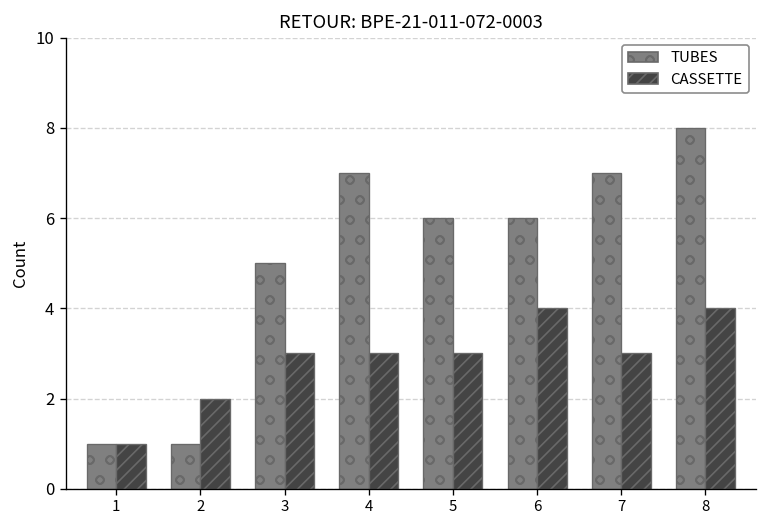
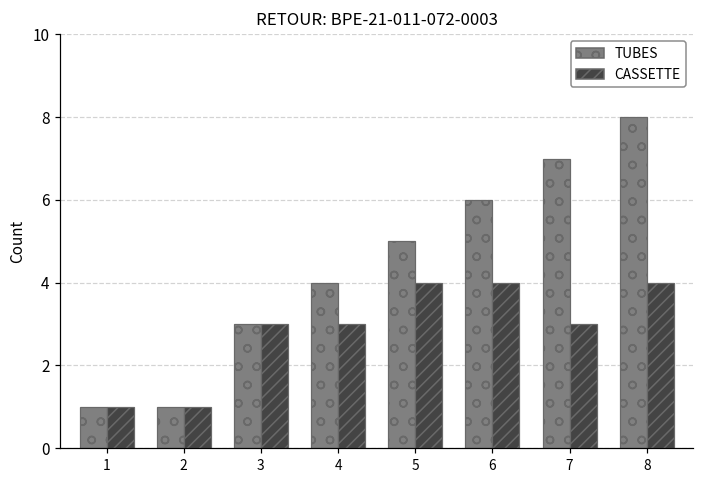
CASSETTE, 2: 2 -> 1
TUBES, 3: 5 -> 3
TUBES, 4: 7 -> 4
TUBES, 5: 6 -> 5
CASSETTE, 5: 3 -> 4
